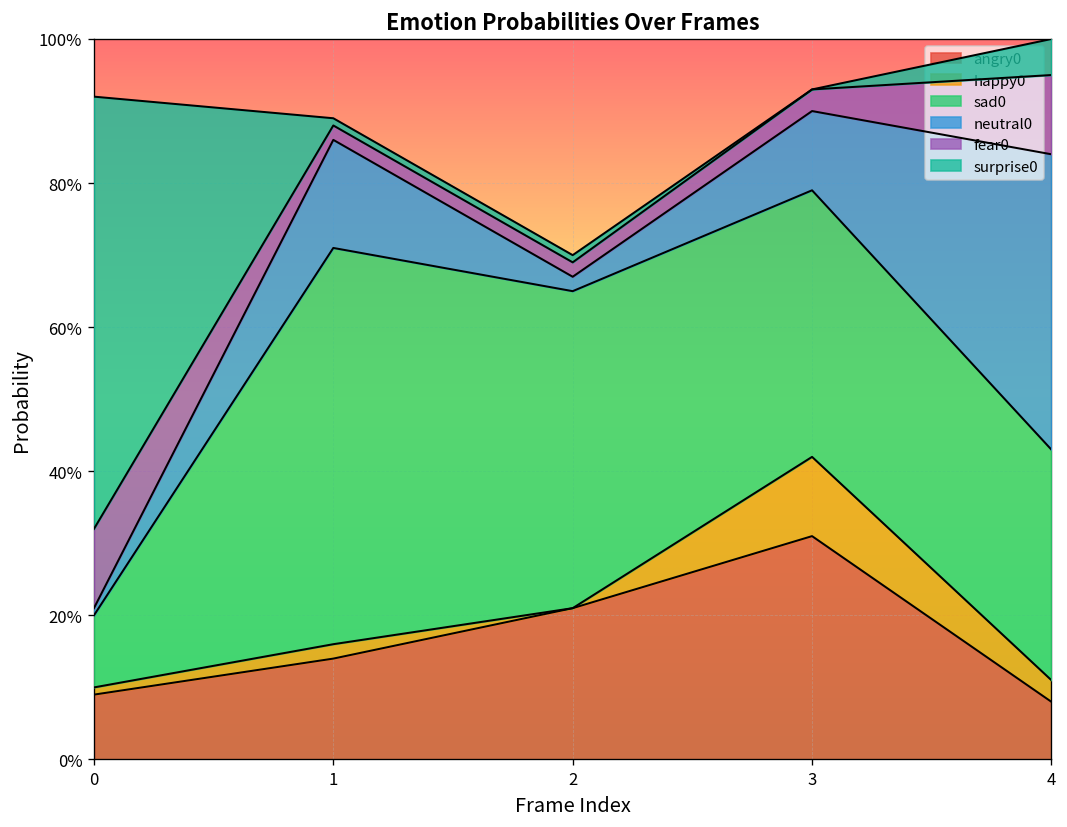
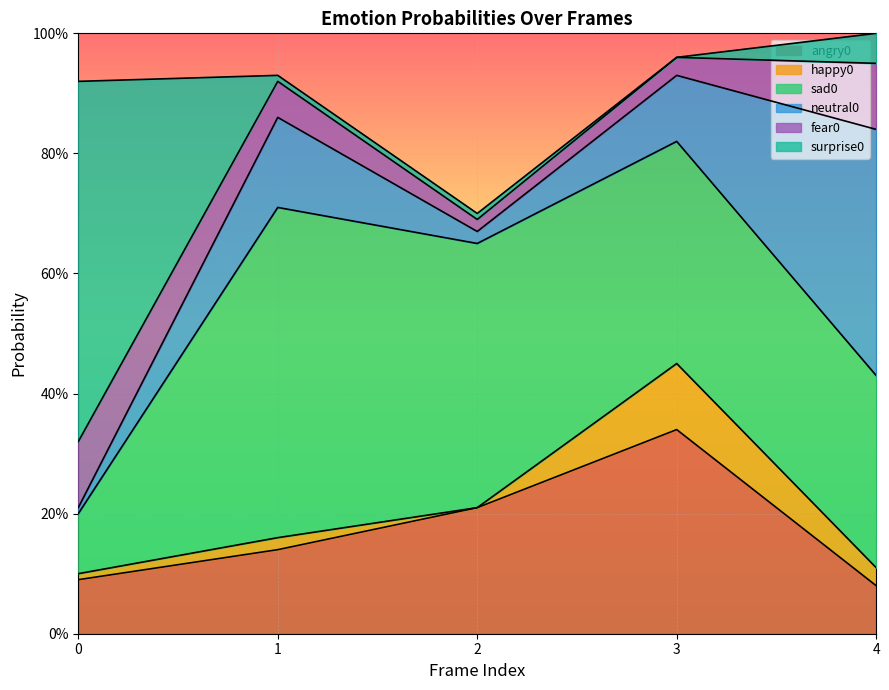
fear0, 1: 2% -> 6%
angry0, 3: 31% -> 34%
